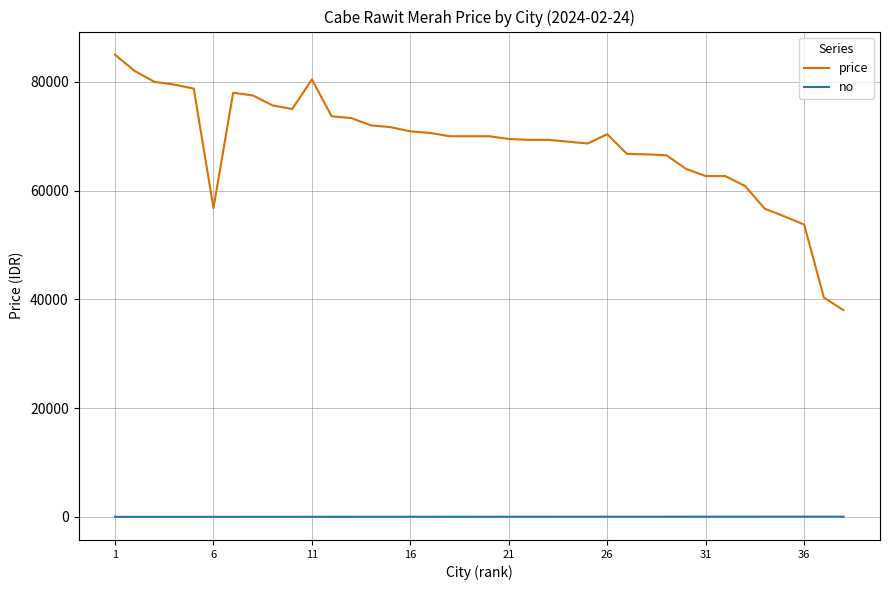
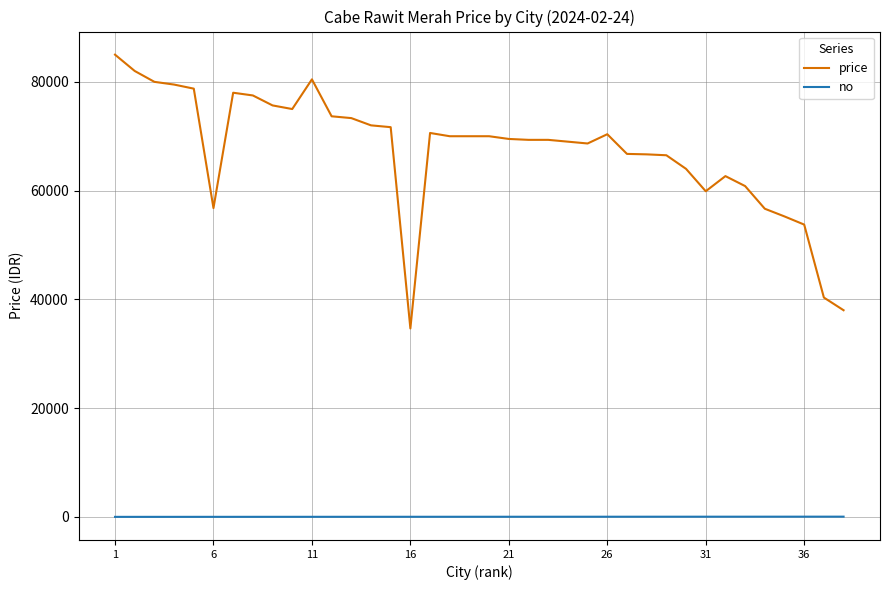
price, 16: 71000 -> 35000
price, 31: 63000 -> 60000
